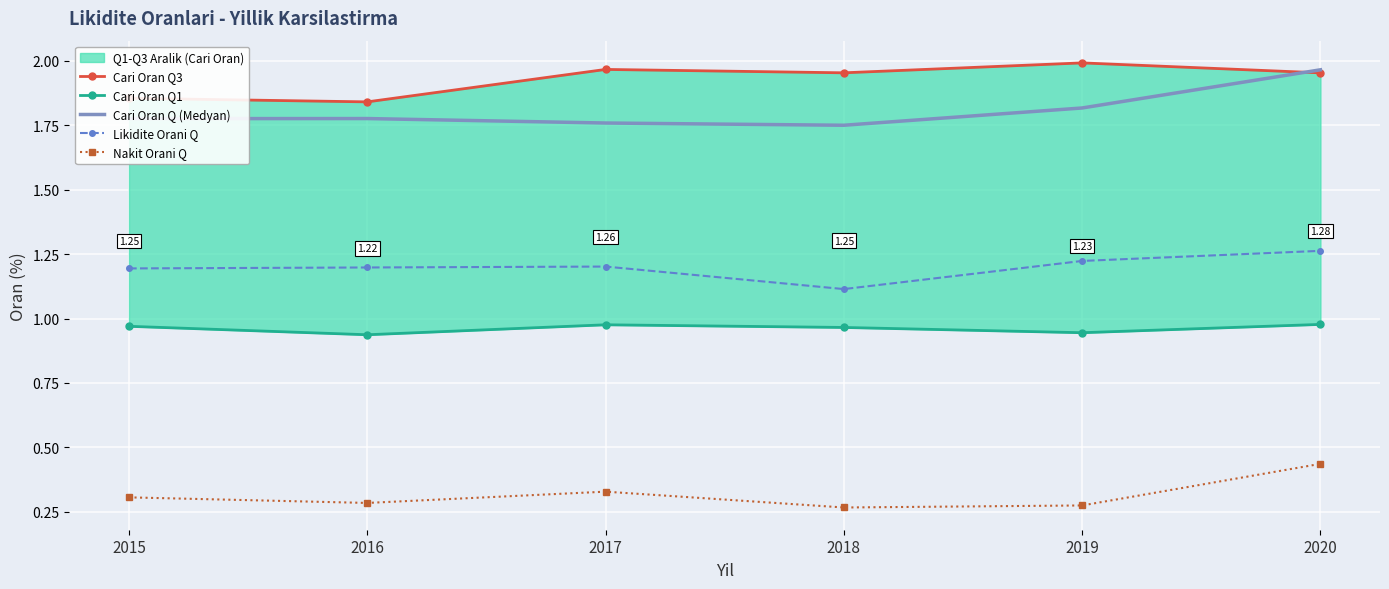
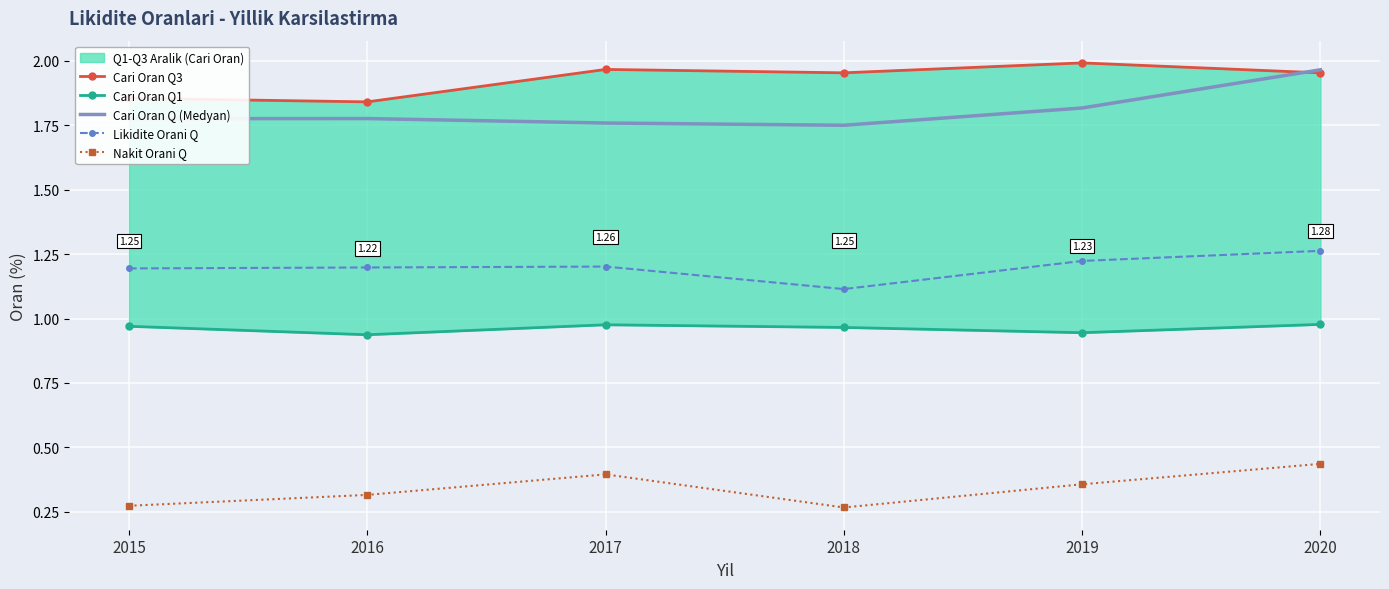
Nakit Orani Q, 2015: 0.31 -> 0.27
Nakit Orani Q, 2016: 0.28 -> 0.32
Nakit Orani Q, 2017: 0.33 -> 0.40
Nakit Orani Q, 2019: 0.28 -> 0.36
